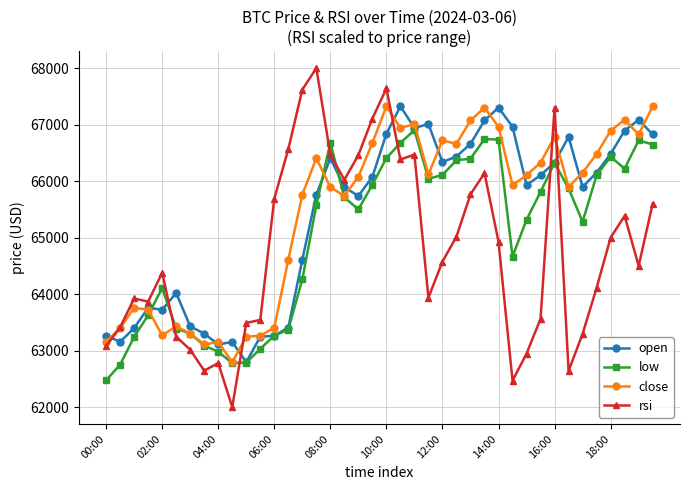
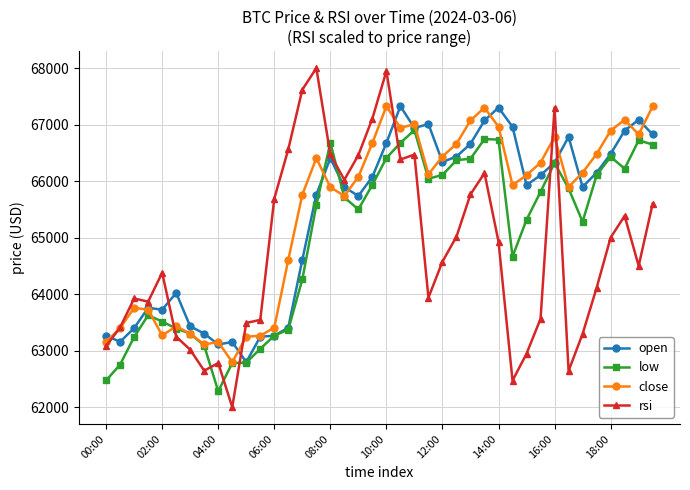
low, 02:00: 64100 -> 63500
low, 04:00: 63000 -> 62300
open, 10:00: 66800 -> 66700
rsi, 10:00: 67600 -> 67900
close, 12:00: 66700 -> 66400
